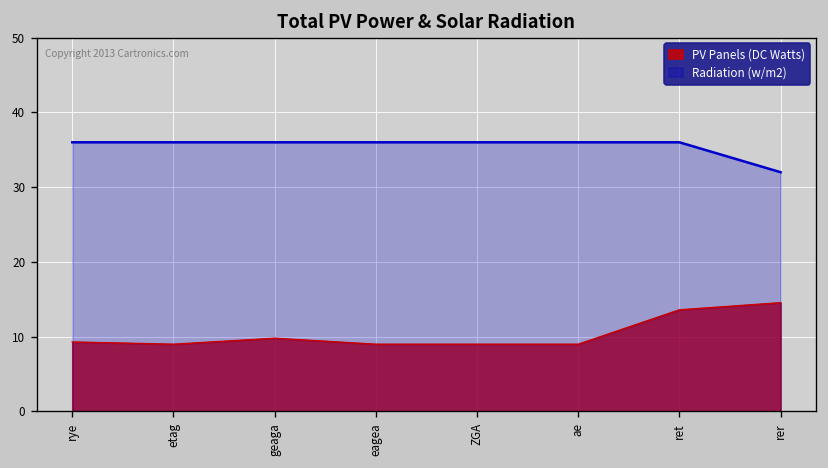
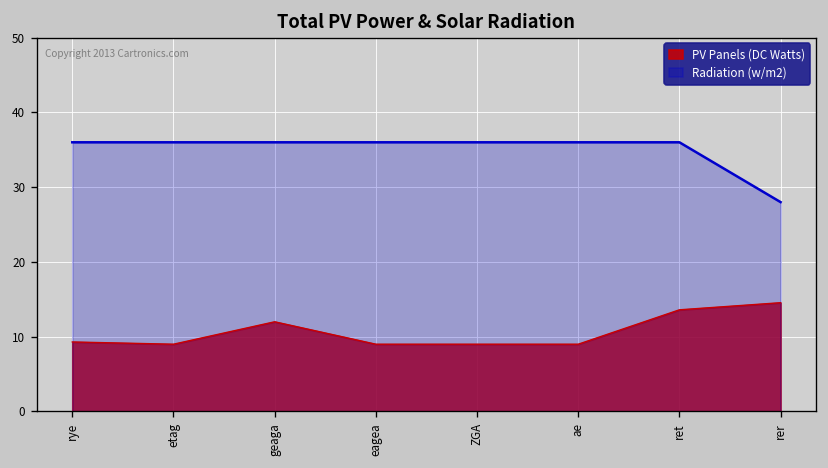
PV Panels (DC Watts), geaga: 10 -> 12
Radiation (w/m2), rer: 32 -> 28
